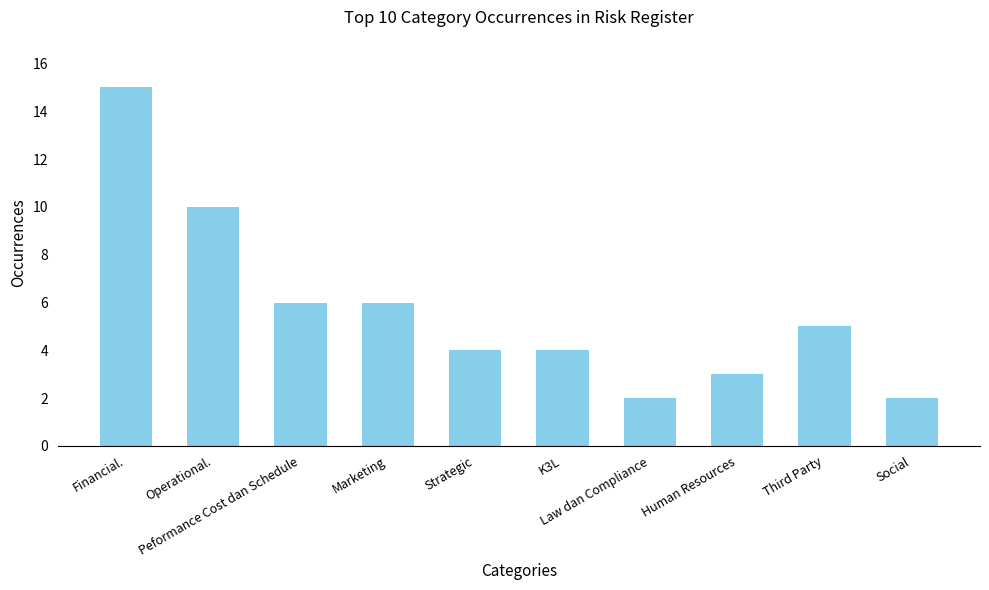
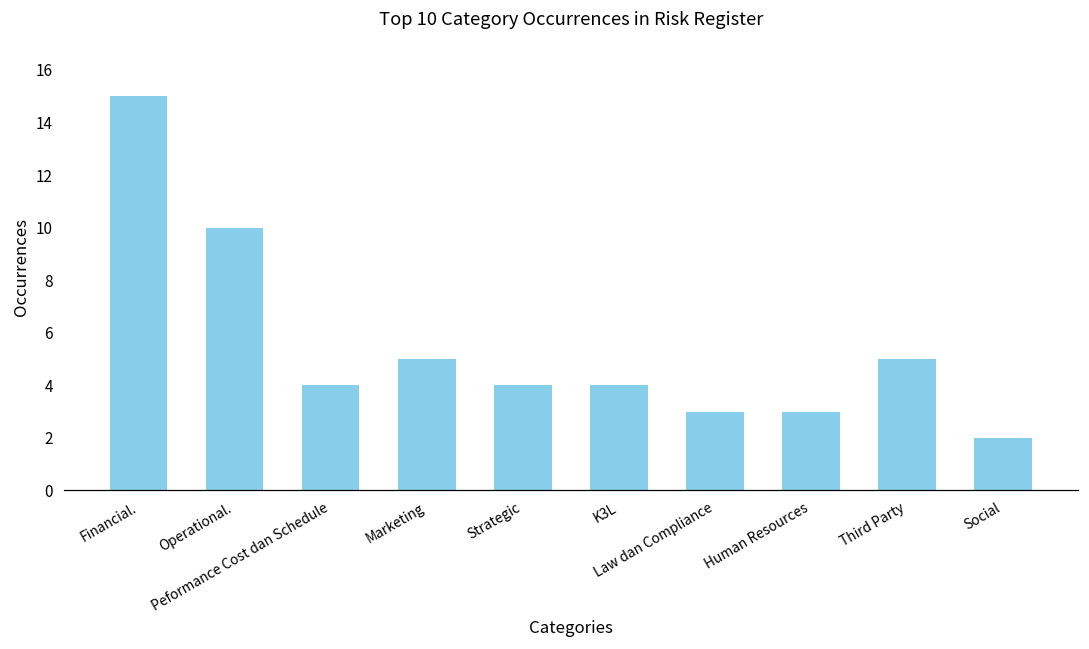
Peformance Cost dan Schedule: 6 -> 4
Marketing: 6 -> 5
Law dan Compliance: 2 -> 3
